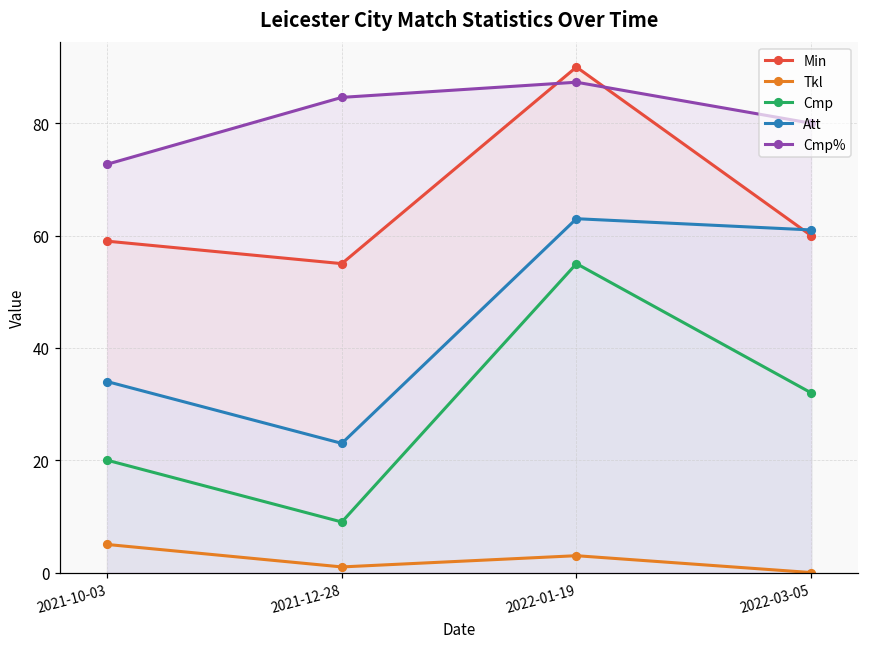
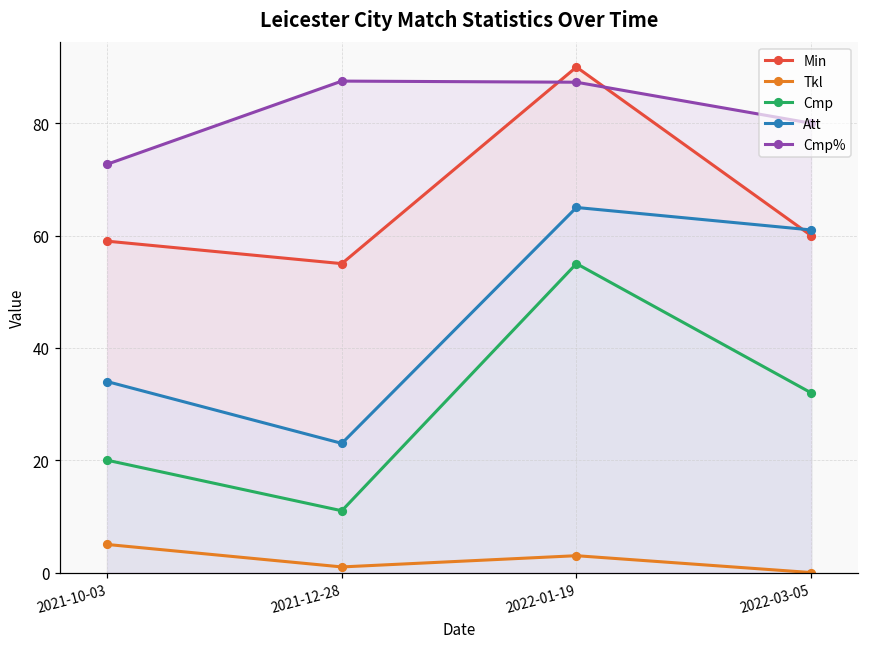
Cmp, 2021-12-28: 9 -> 11
Cmp%, 2021-12-28: 85 -> 88
Att, 2022-01-19: 63 -> 65
